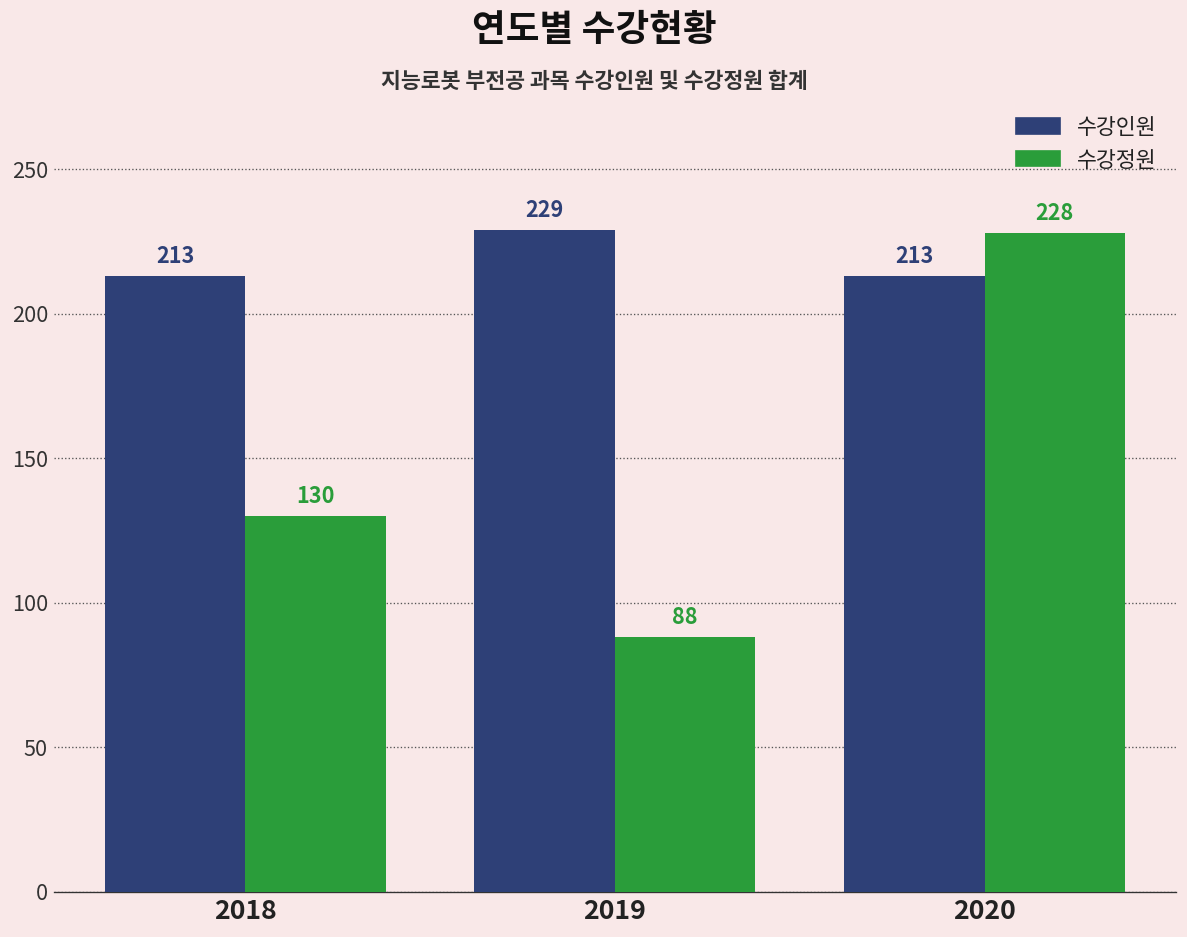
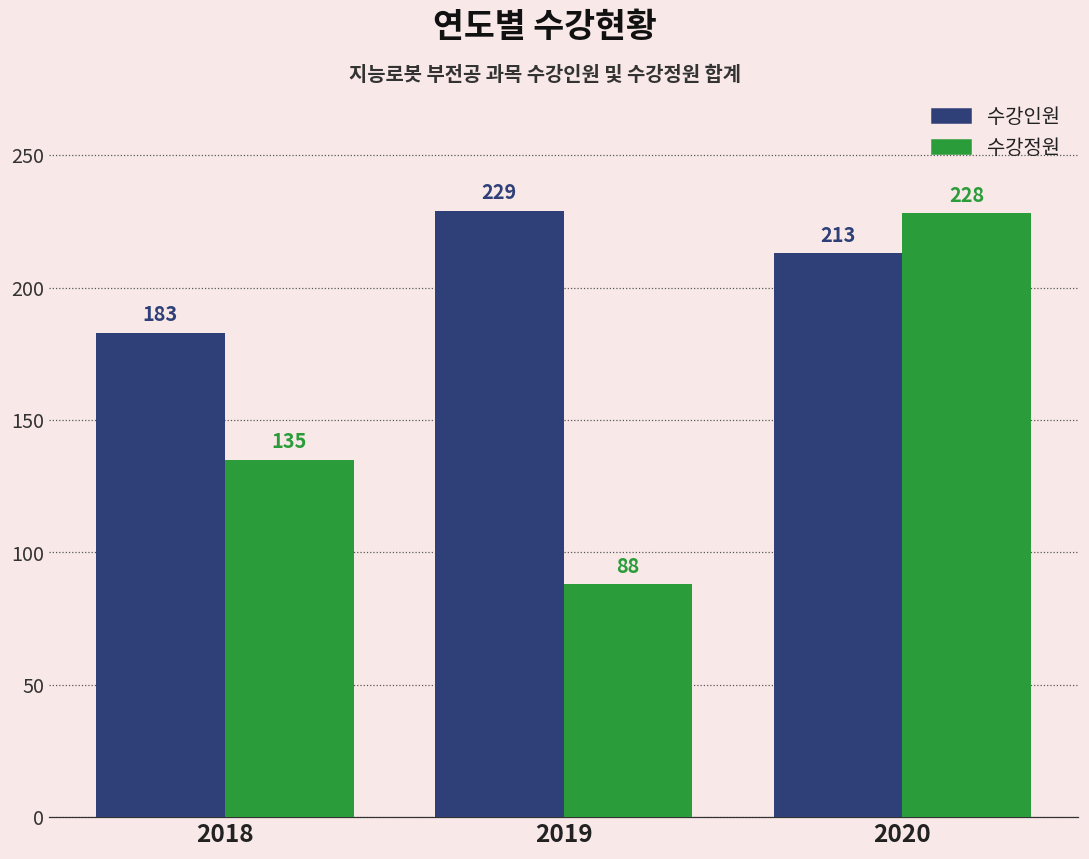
수강인원, 2018: 213 -> 183
수강정원, 2018: 130 -> 135
